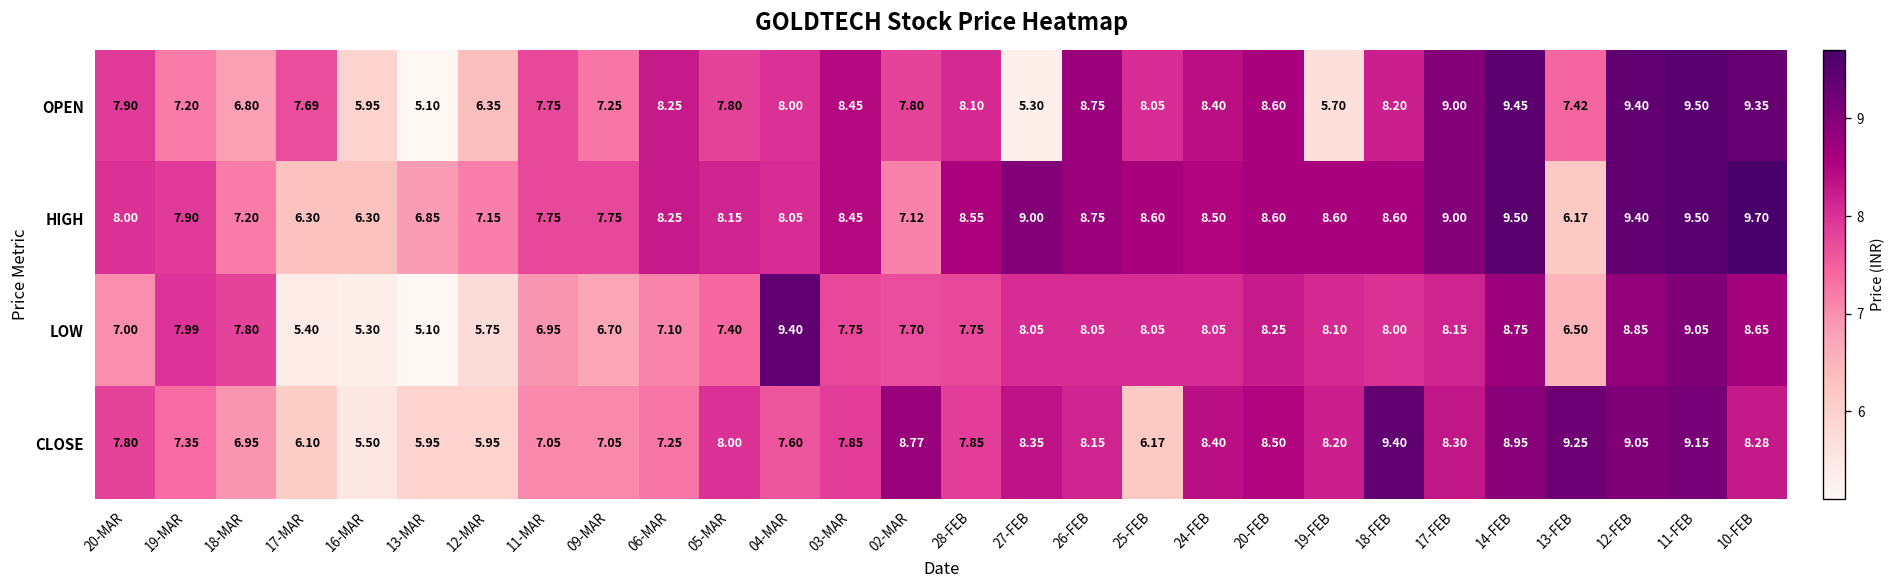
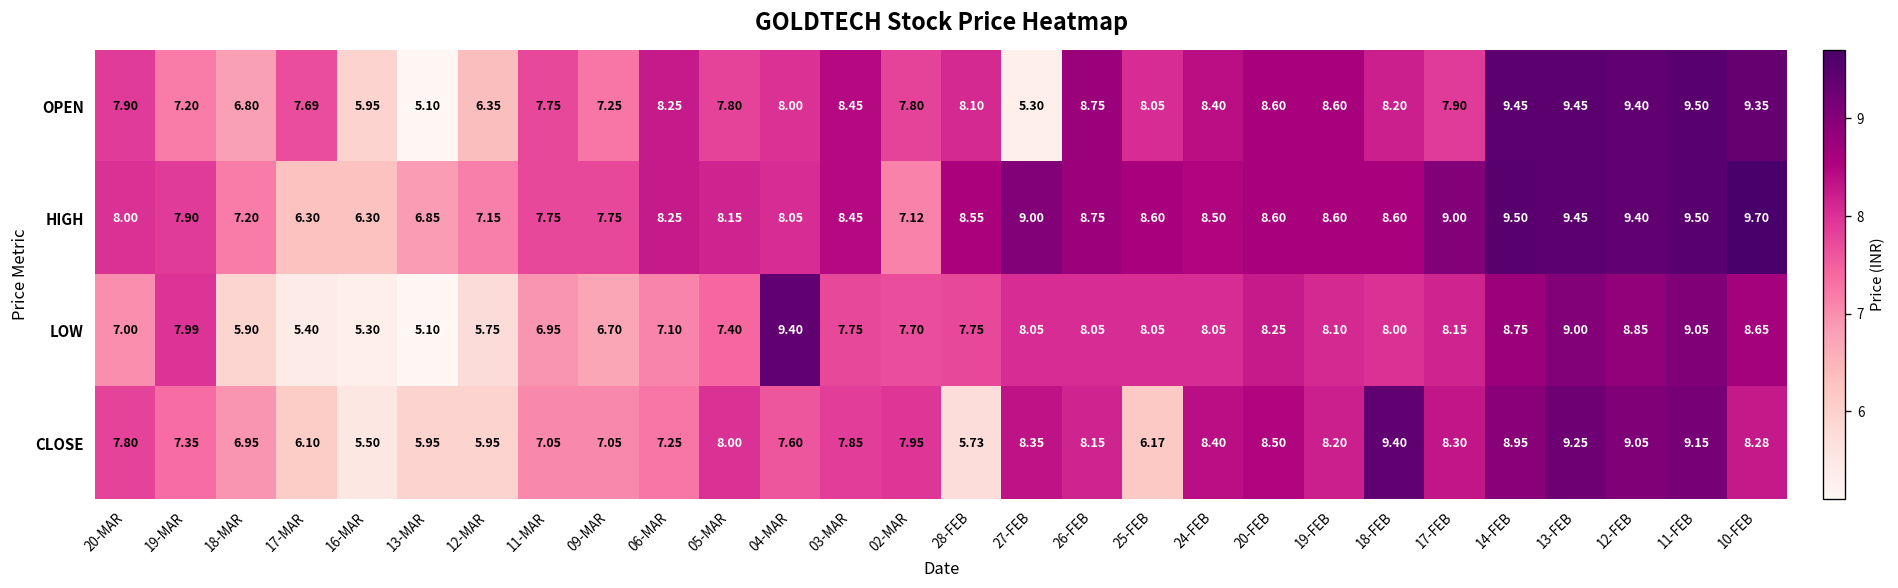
OPEN, 19-FEB: 5.70 -> 8.60
OPEN, 17-FEB: 9.00 -> 7.90
OPEN, 13-FEB: 7.42 -> 9.45
HIGH, 13-FEB: 6.17 -> 9.45
LOW, 18-MAR: 7.80 -> 5.90
LOW, 13-FEB: 6.50 -> 9.00
CLOSE, 02-MAR: 8.77 -> 7.95
CLOSE, 28-FEB: 7.85 -> 5.73
